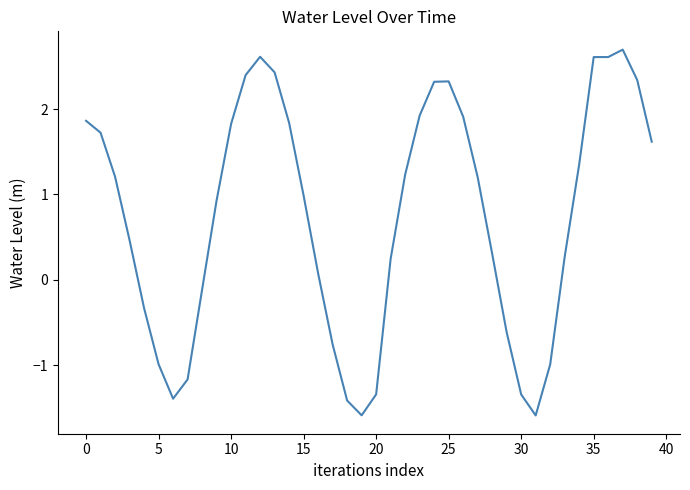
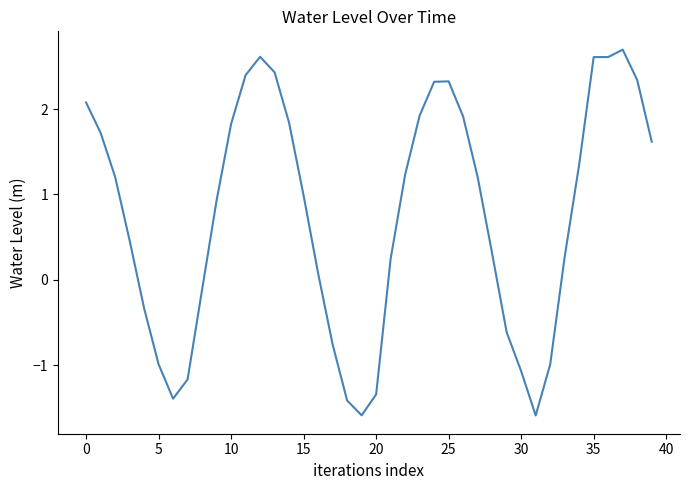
0: 1.9 -> 2.1
30: -1.3 -> -1.1
